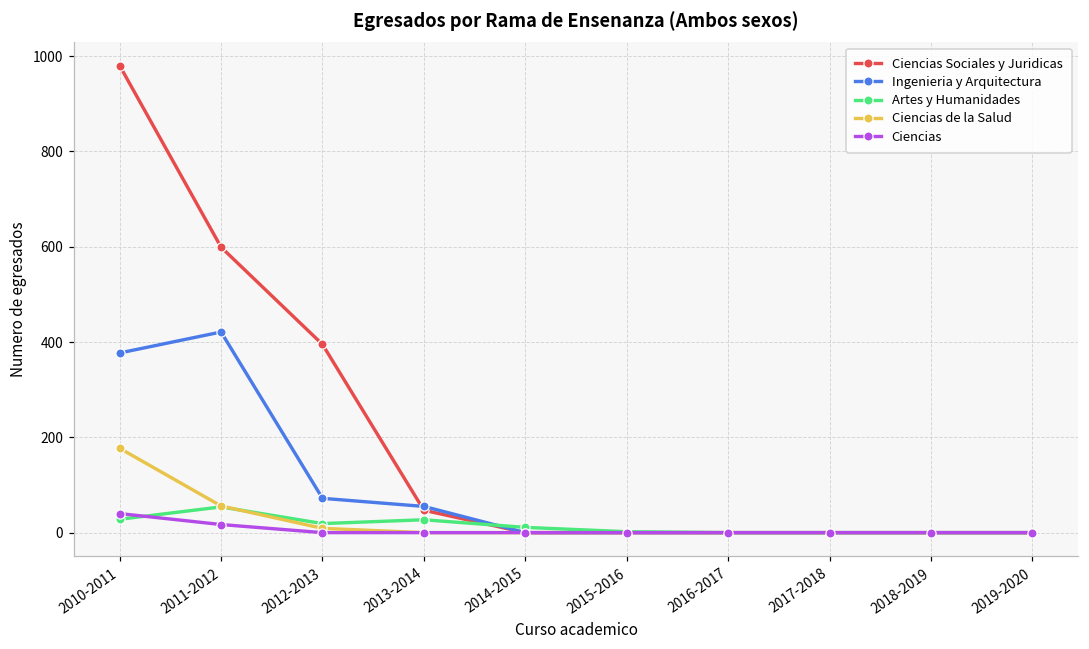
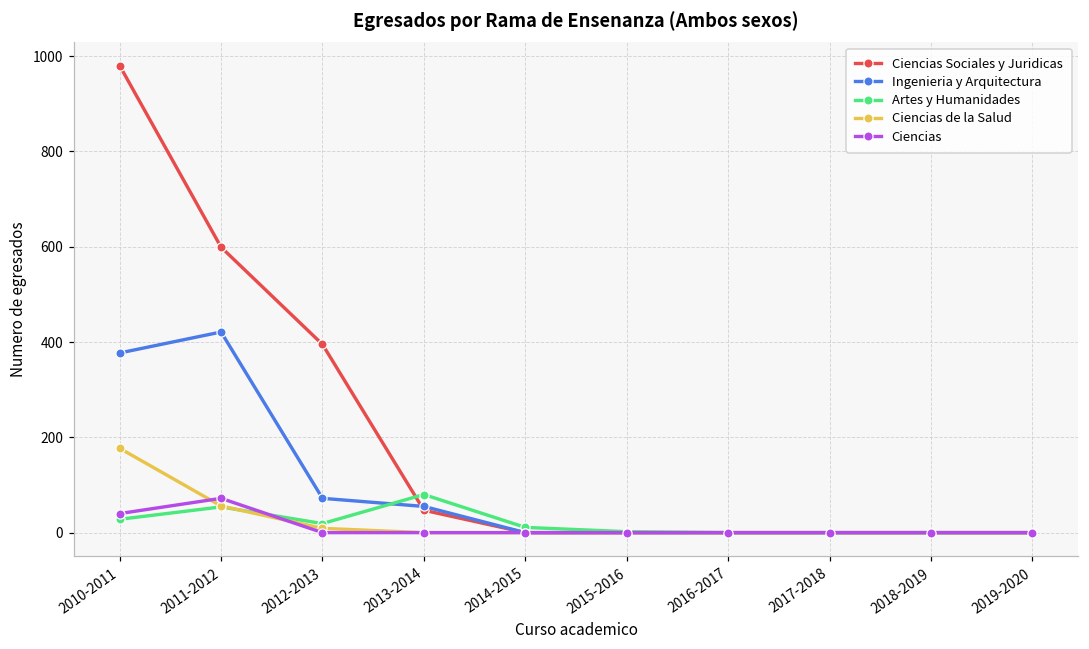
Ciencias, 2011-2012: 20 -> 70
Artes y Humanidades, 2013-2014: 30 -> 80
